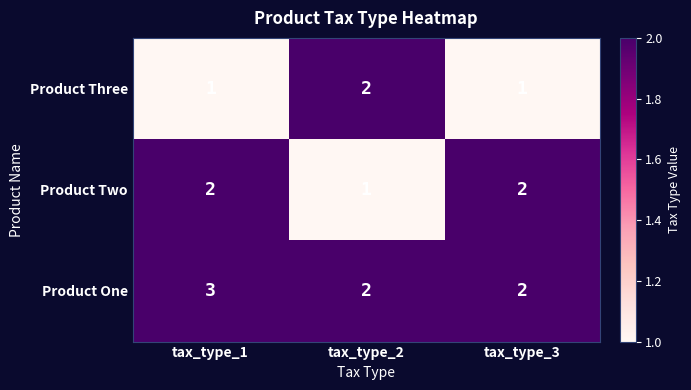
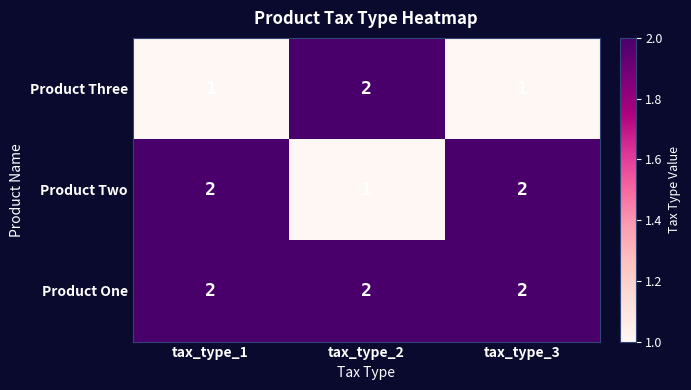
Product One, tax_type_1: 3 -> 2
